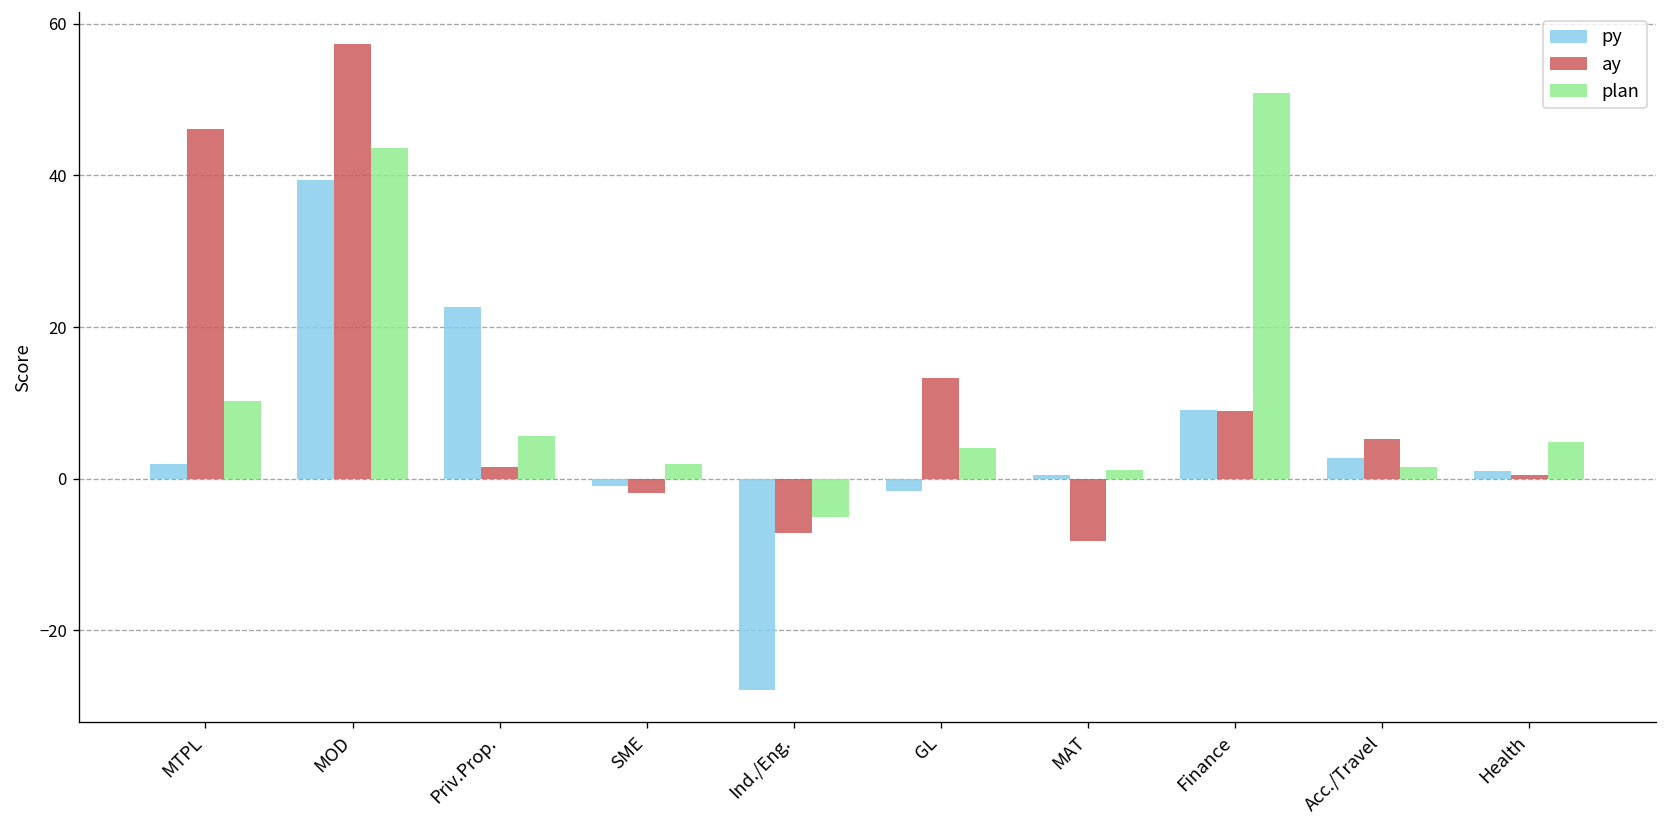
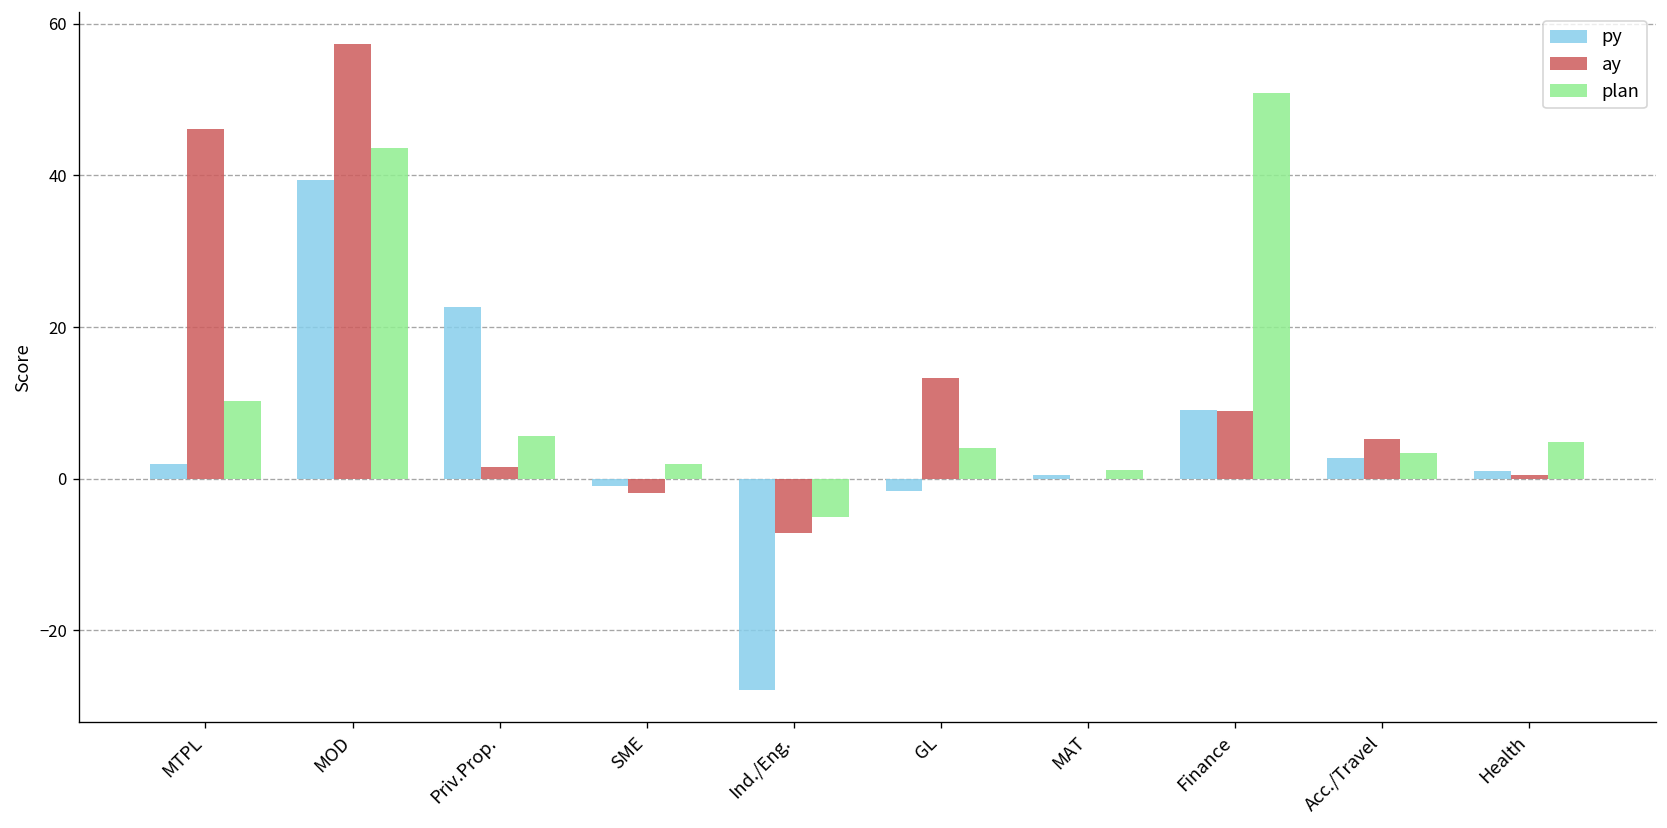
ay, MAT: -8 -> 0
plan, Acc./Travel: 2 -> 3
